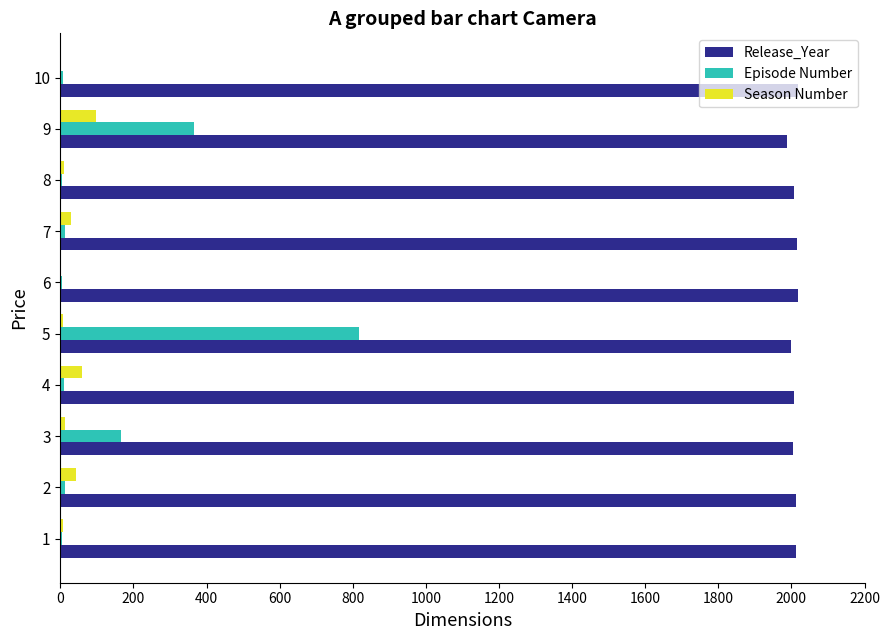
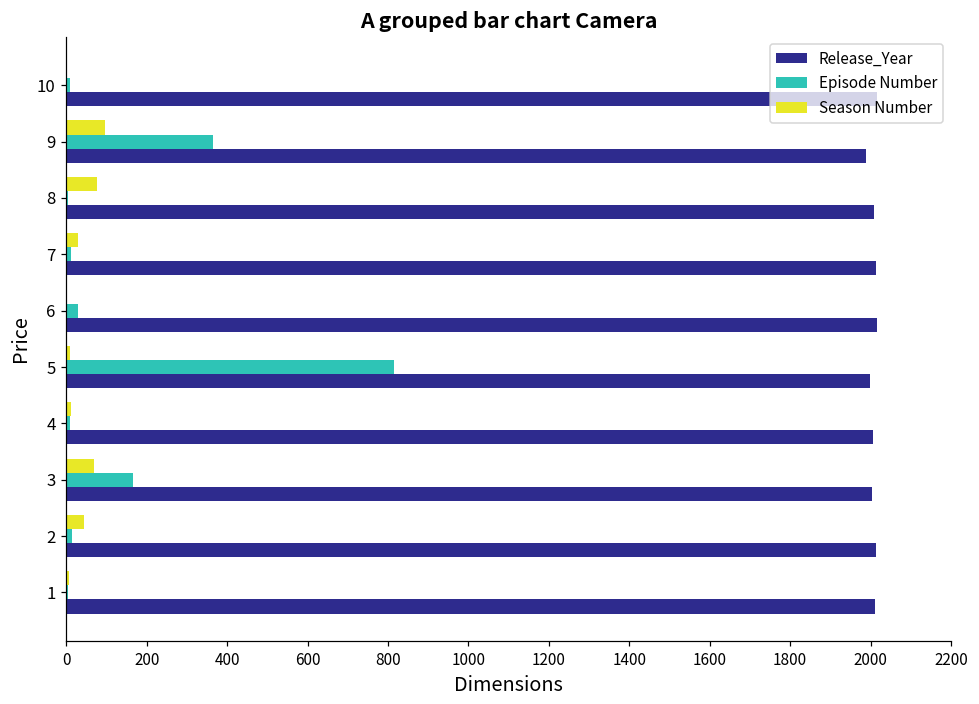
Season Number, 8: 10 -> 80
Episode Number, 6: 0 -> 30
Season Number, 4: 60 -> 10
Season Number, 3: 10 -> 70
